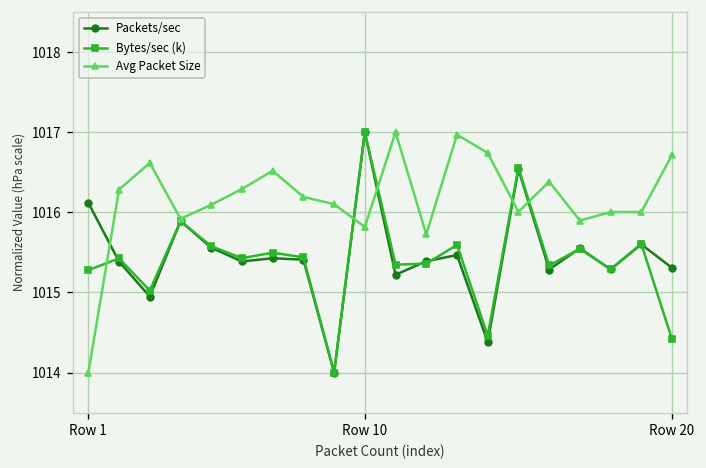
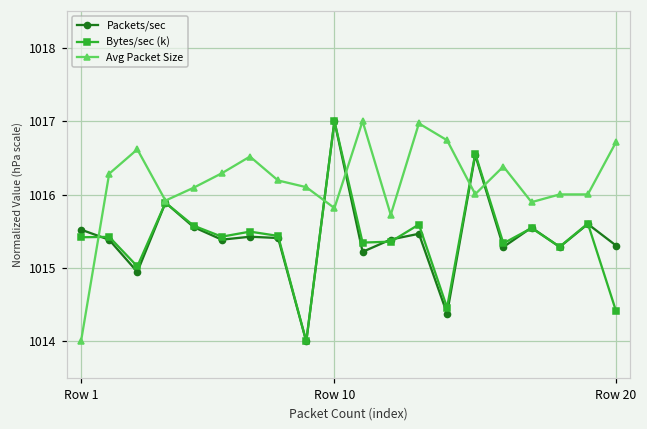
Packets/sec, Row 1: 1016.1 -> 1015.5
Bytes/sec (k), Row 1: 1015.3 -> 1015.4
